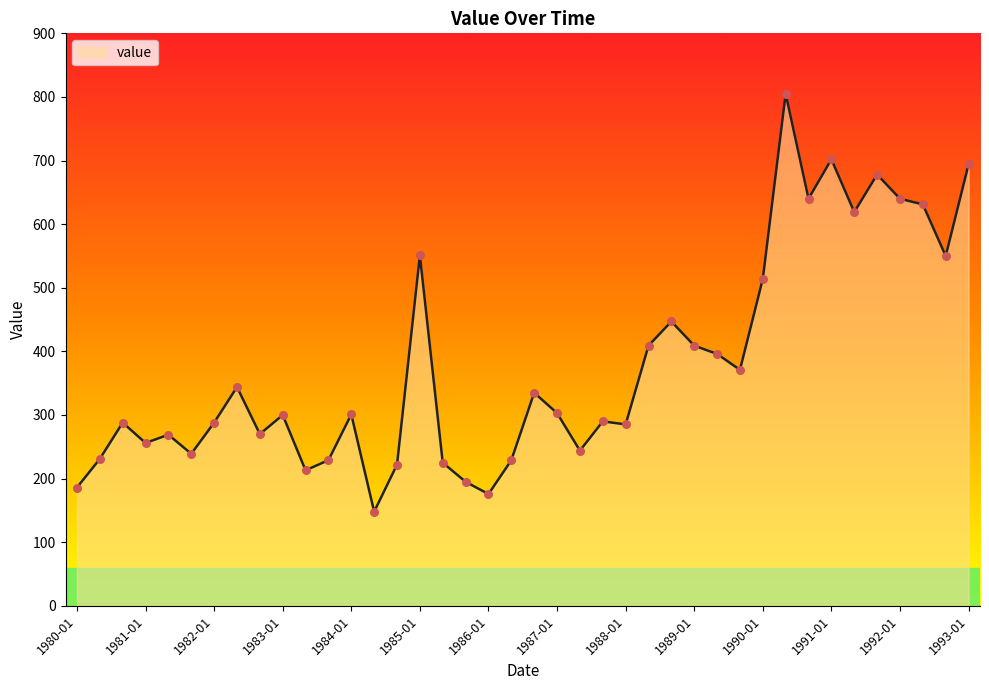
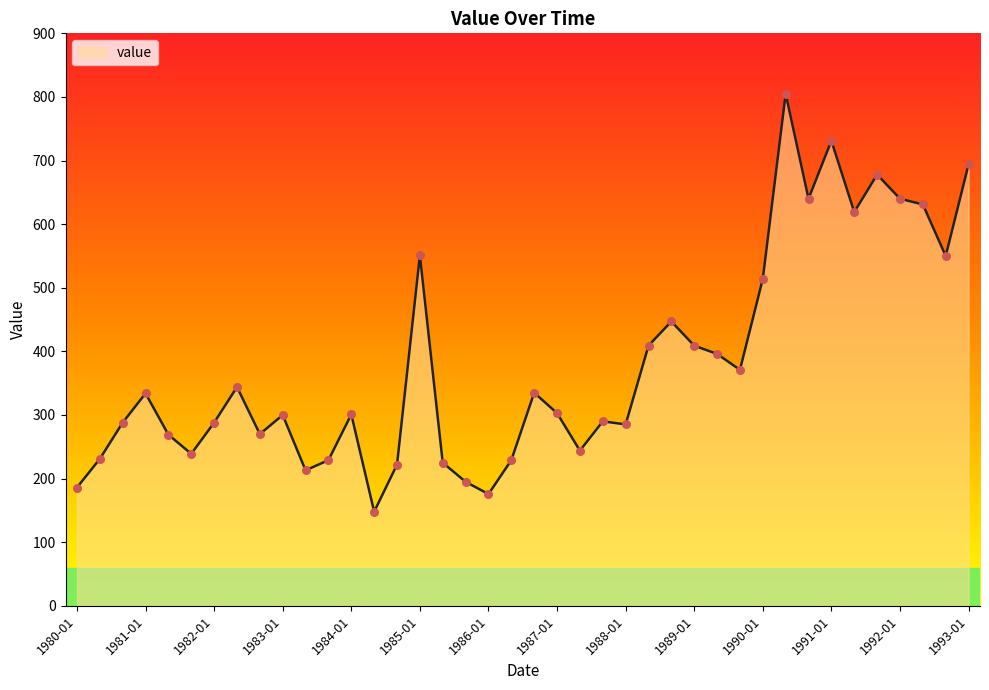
1981-01: 260 -> 330
1991-01: 700 -> 730
